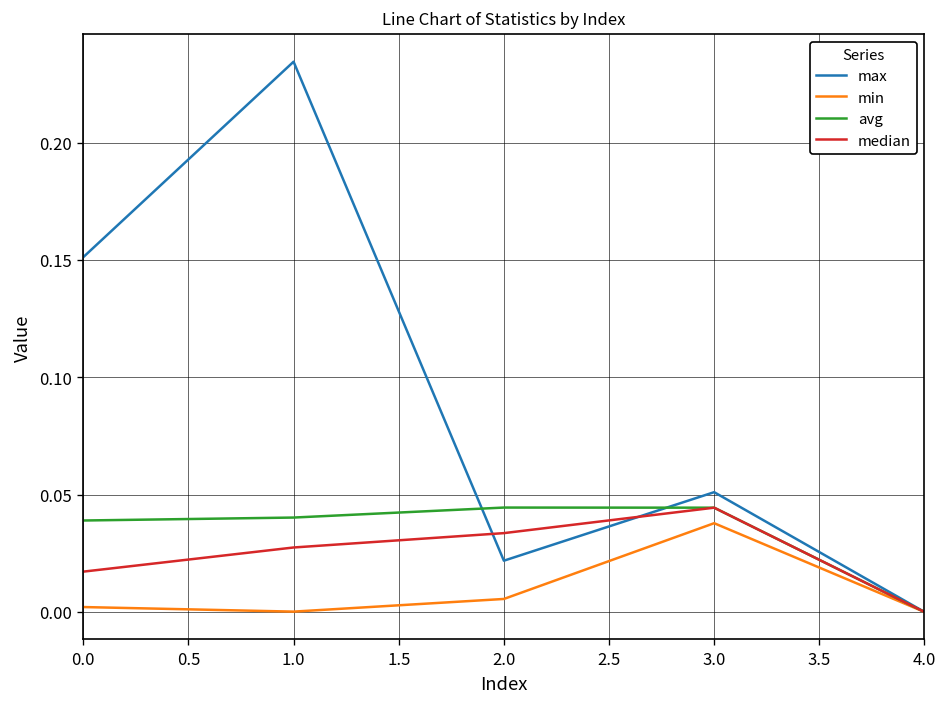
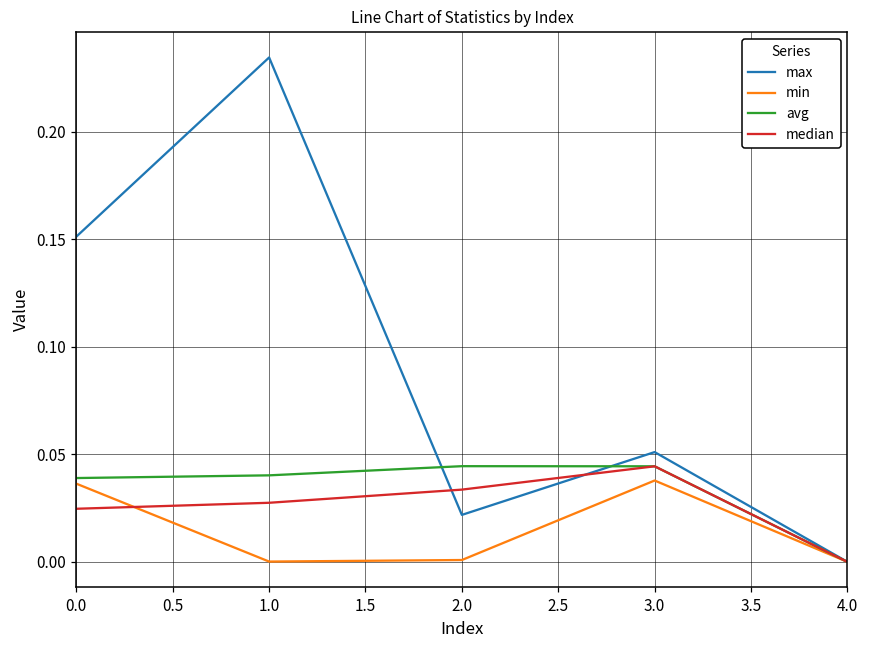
min, 0.0: 0.002 -> 0.036
median, 0.0: 0.017 -> 0.025
min, 2.0: 0.006 -> 0.001
